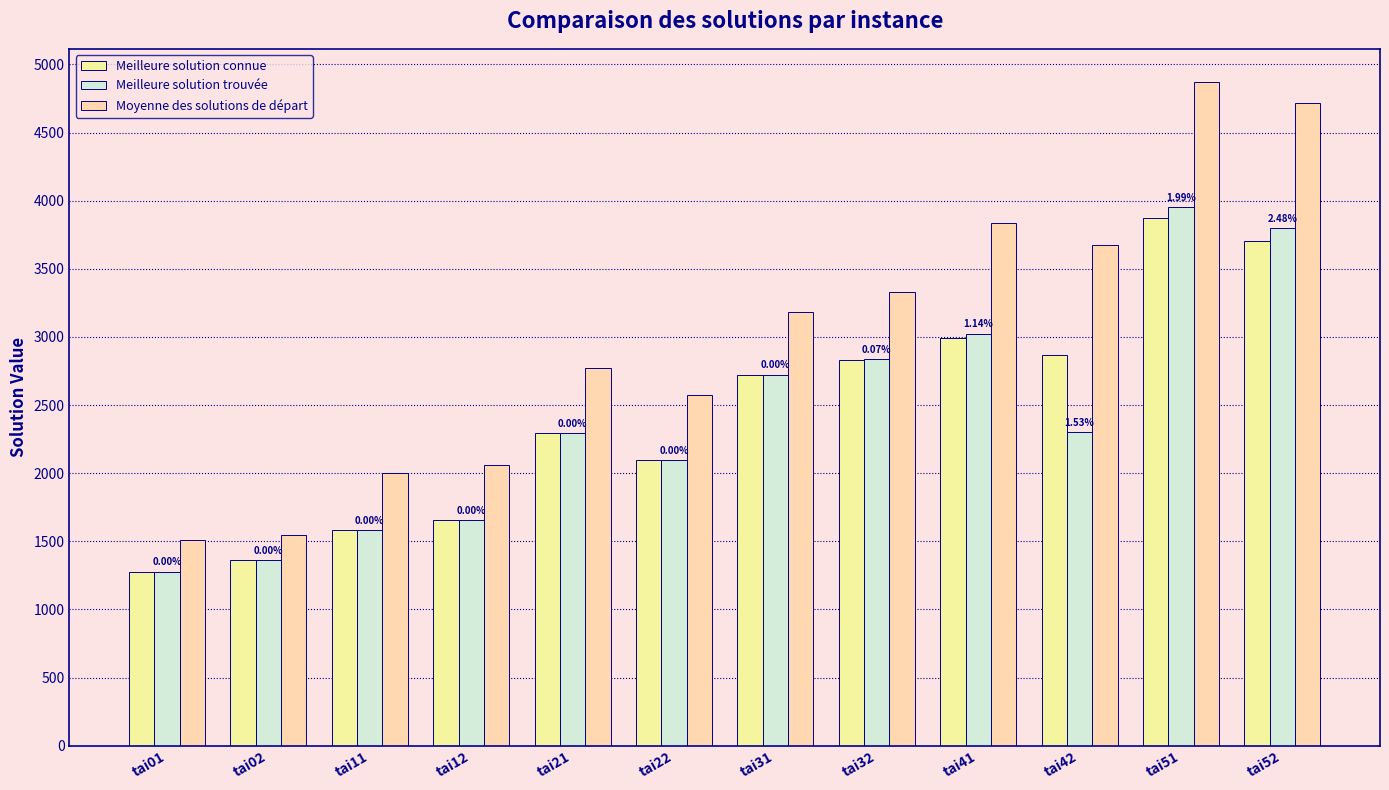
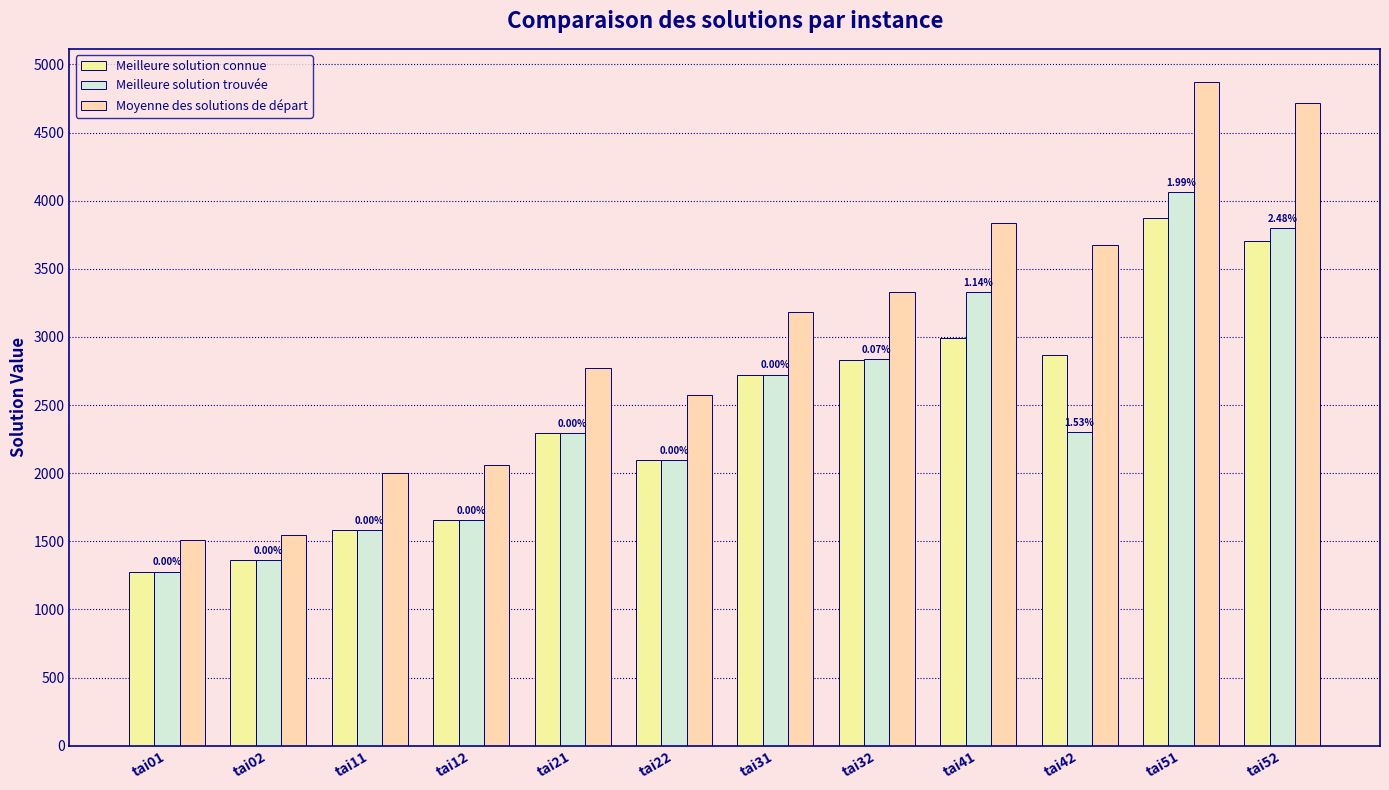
Meilleure solution trouvée, tai41: 3030 -> 3330
Meilleure solution trouvée, tai51: 3950 -> 4070
